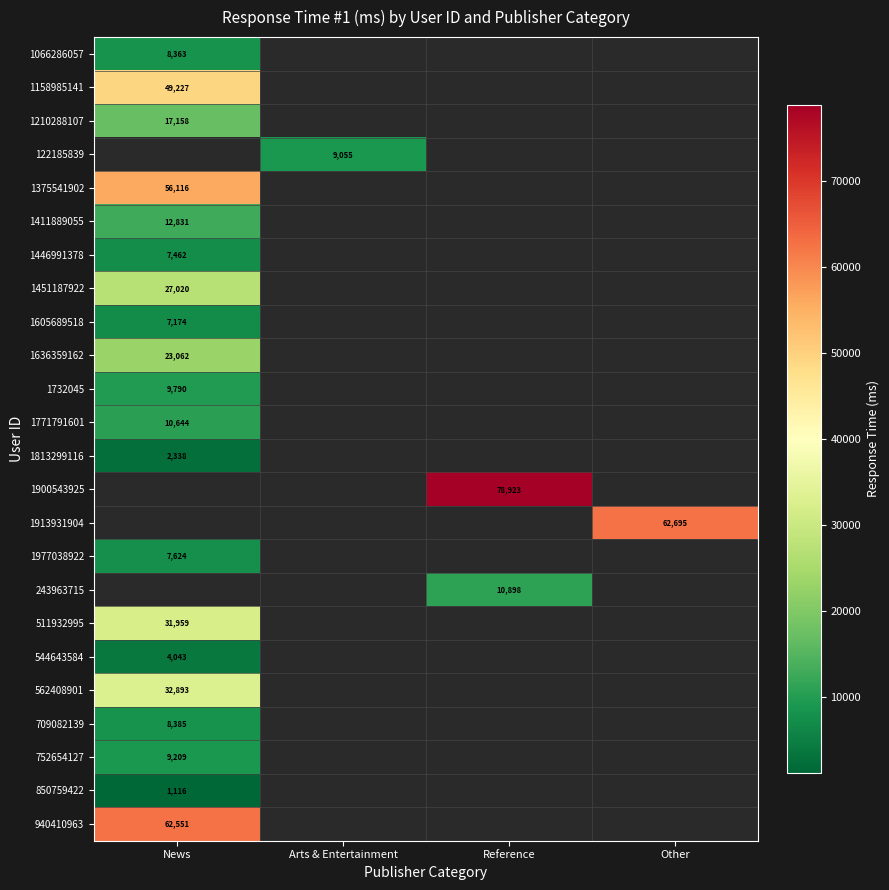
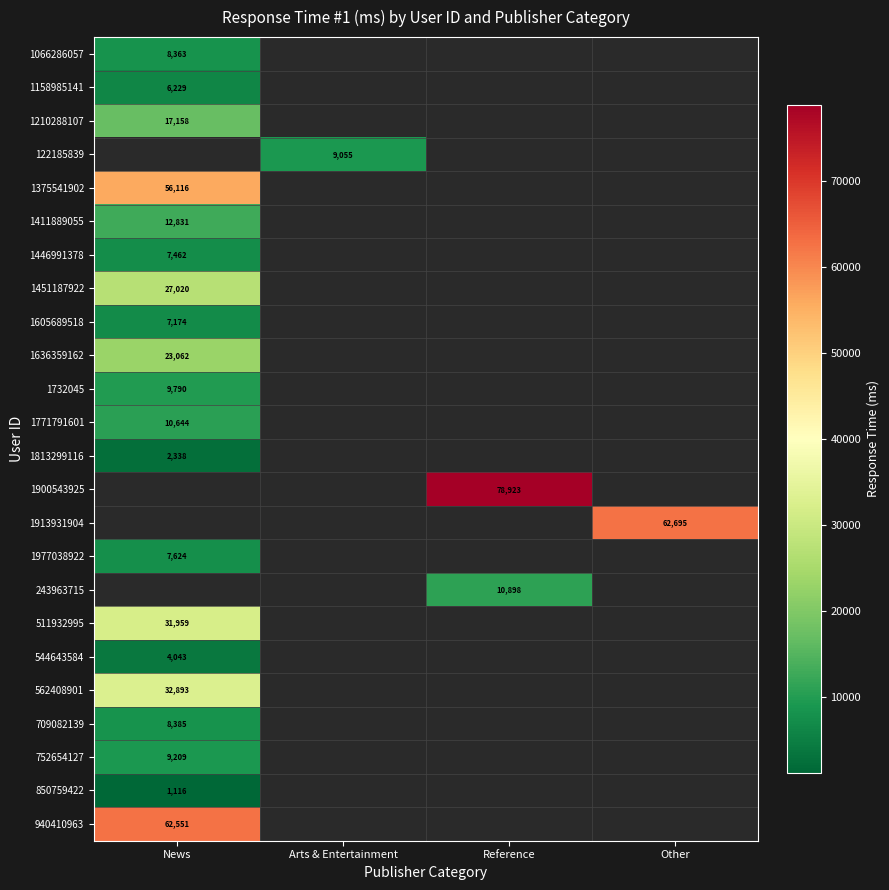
1158985141, News: 49,227 -> 6,229
